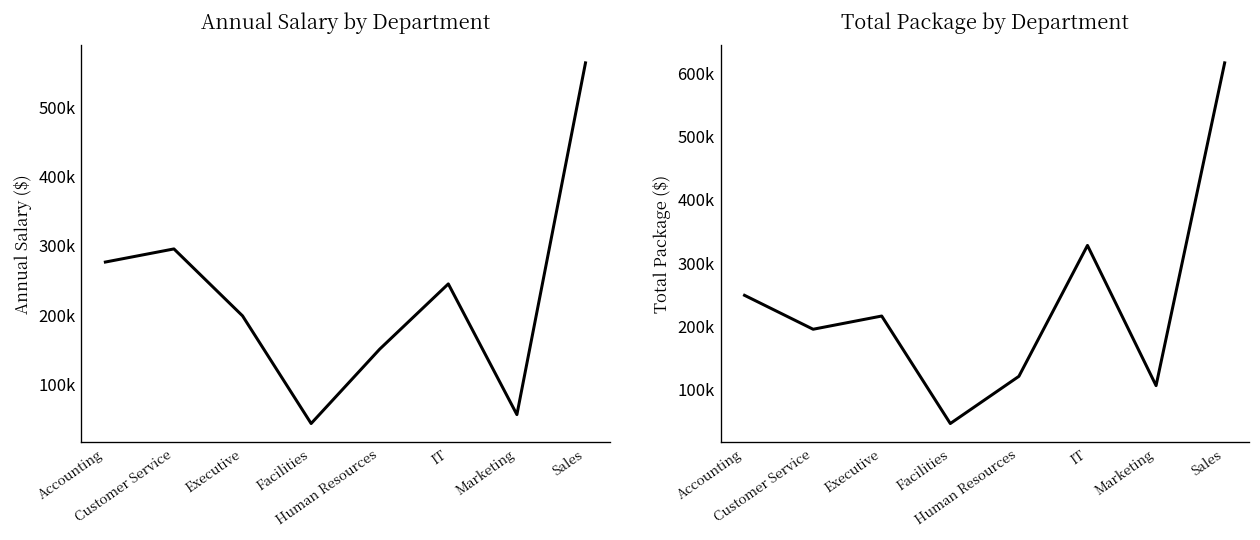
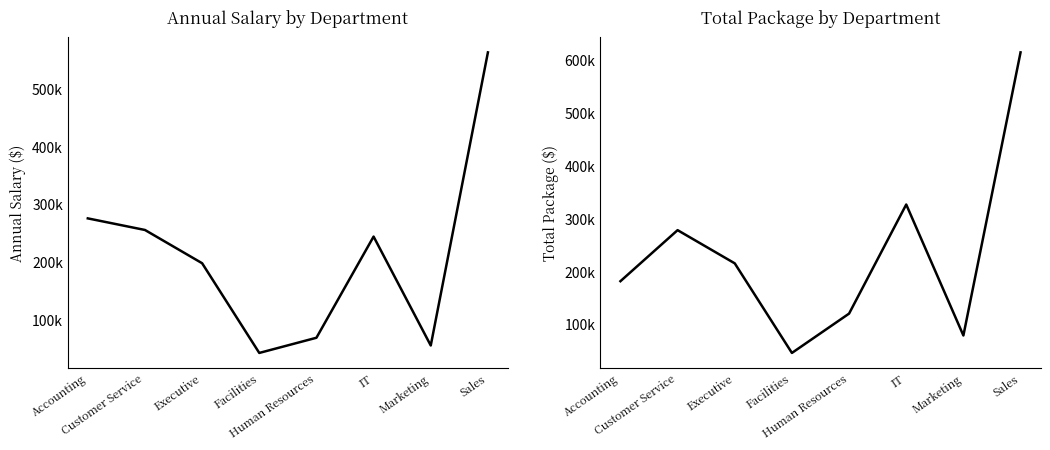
Annual Salary by Department, Customer Service: 290000 -> 260000
Annual Salary by Department, Human Resources: 150000 -> 70000
Total Package by Department, Accounting: 250000 -> 180000
Total Package by Department, Customer Service: 190000 -> 280000
Total Package by Department, Marketing: 110000 -> 80000
